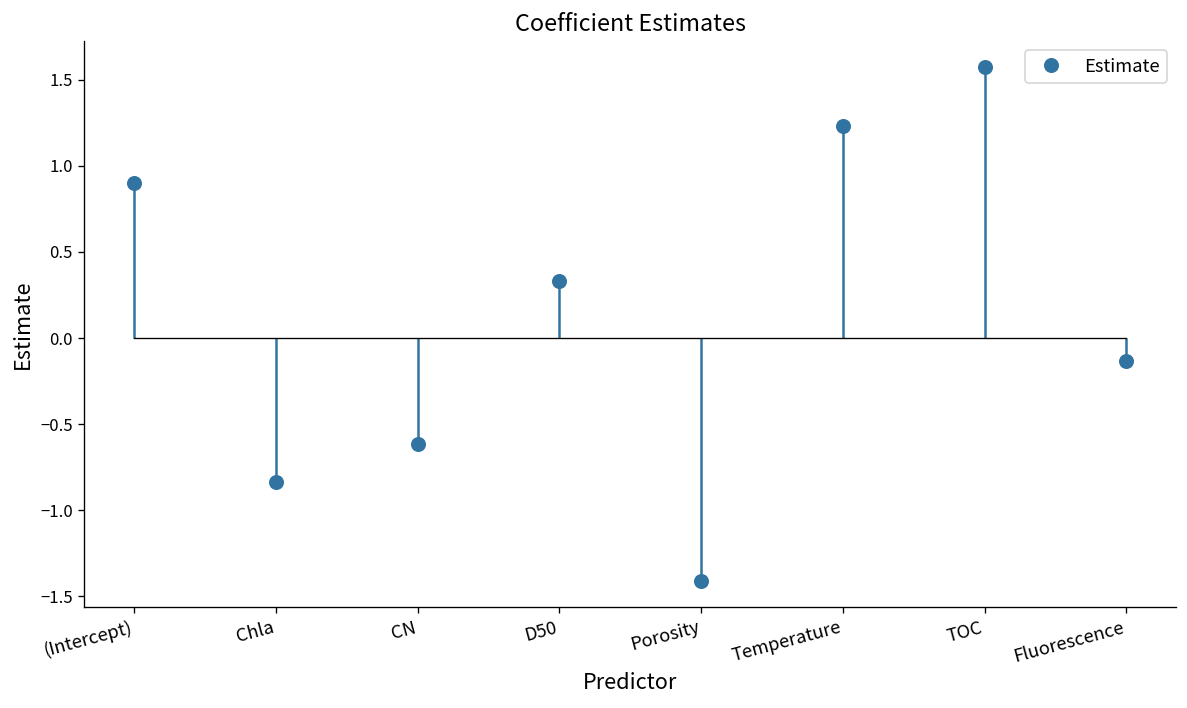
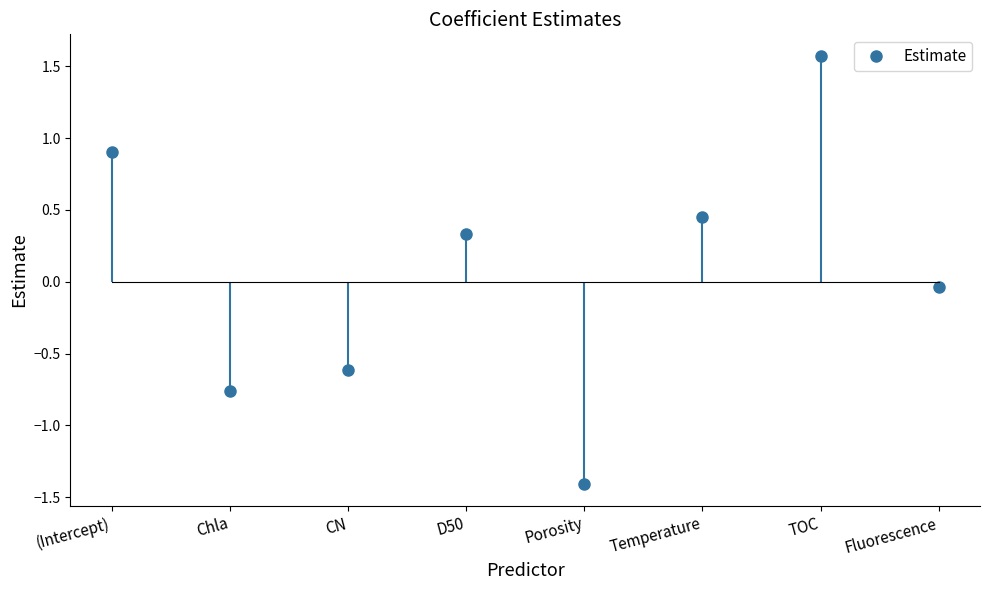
Estimate, Chla: -0.84 -> -0.76
Estimate, Temperature: 1.23 -> 0.45
Estimate, Fluorescence: -0.13 -> -0.03
